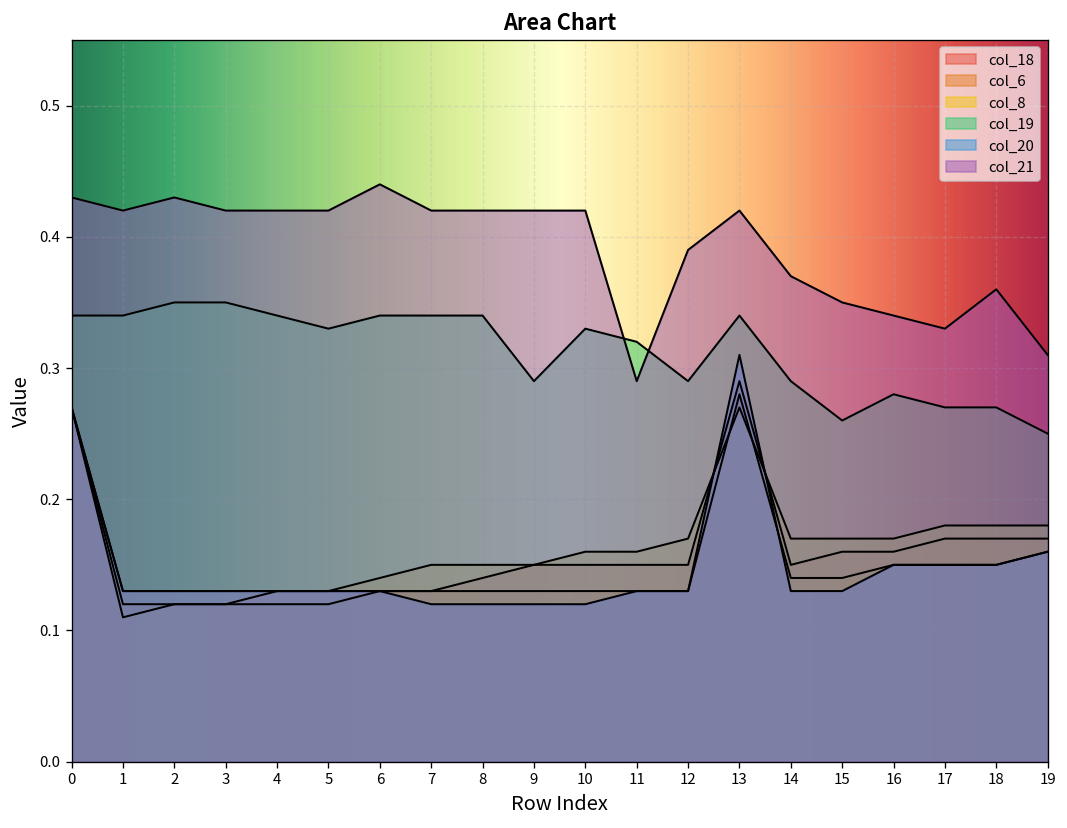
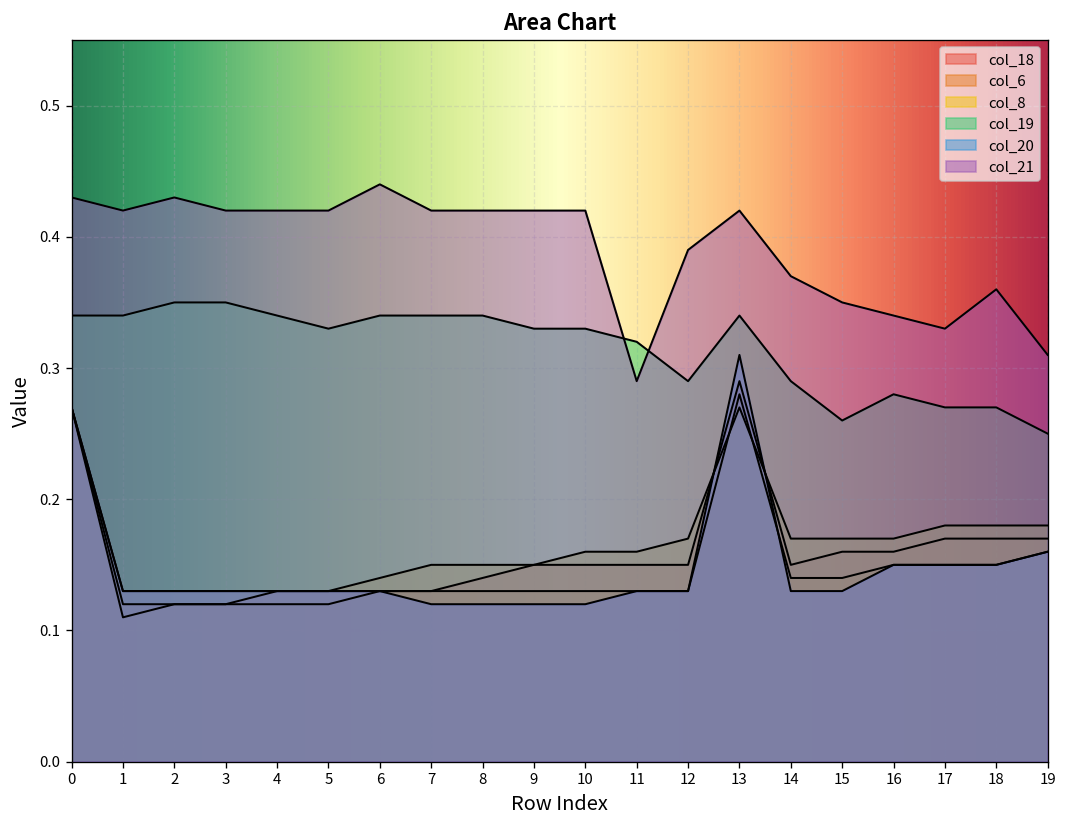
col_19, 9: 0.29 -> 0.33
